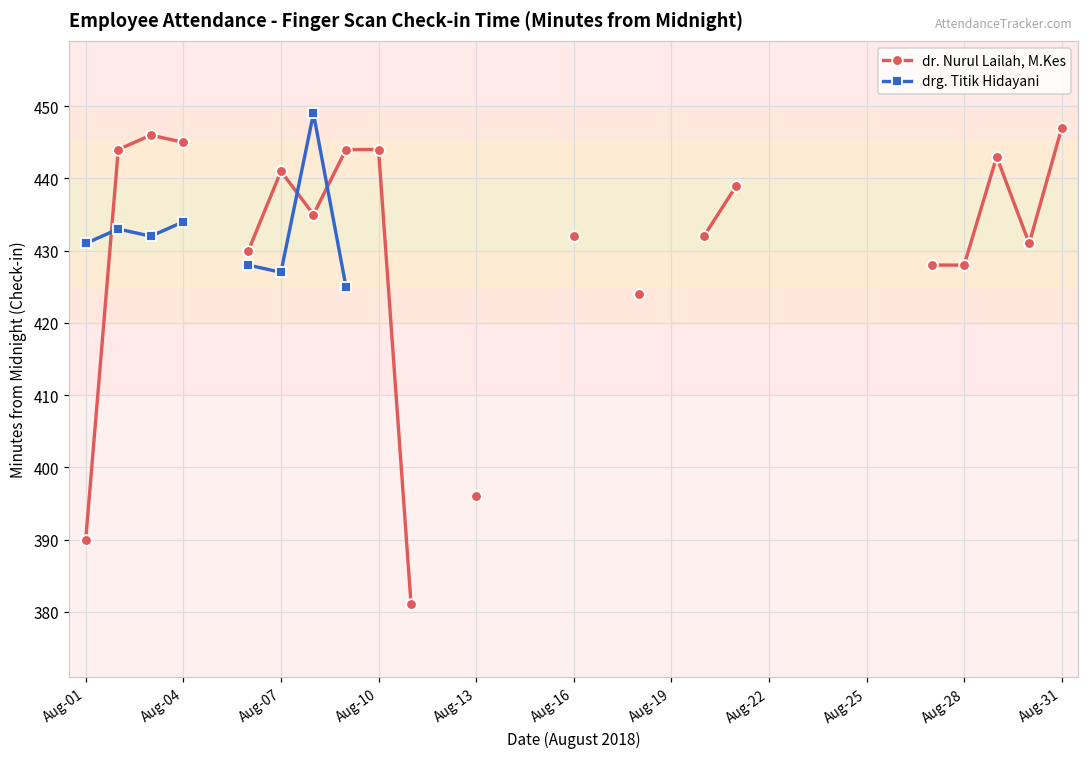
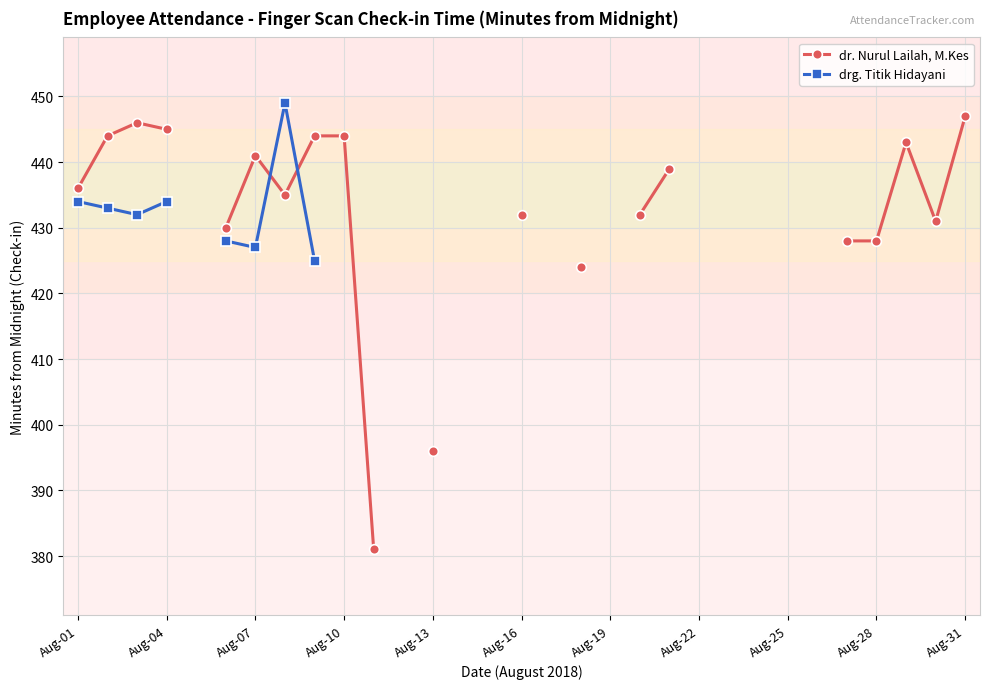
dr. Nurul Lailah, M.Kes, Aug-01: 390 -> 436
drg. Titik Hidayani, Aug-01: 431 -> 434
